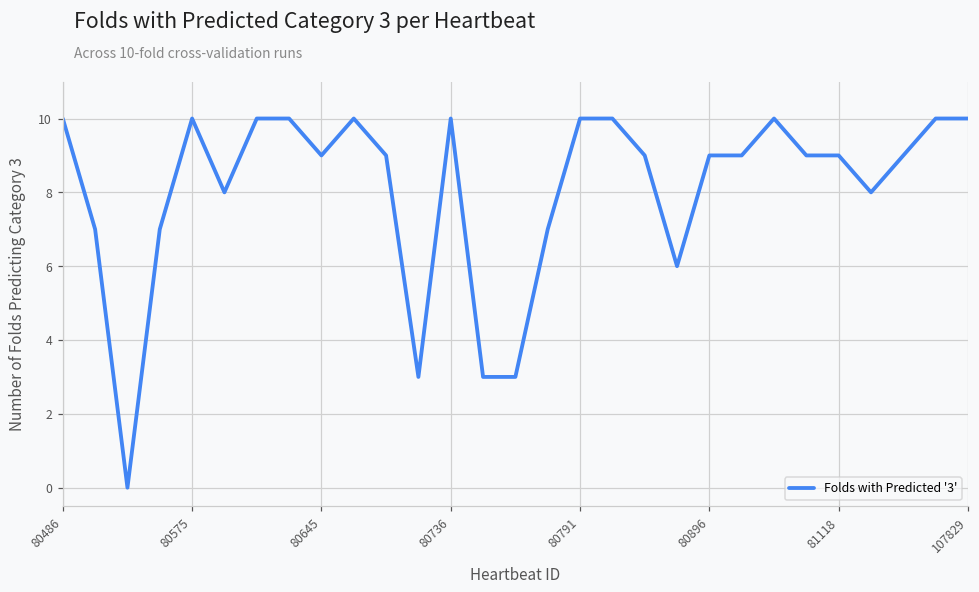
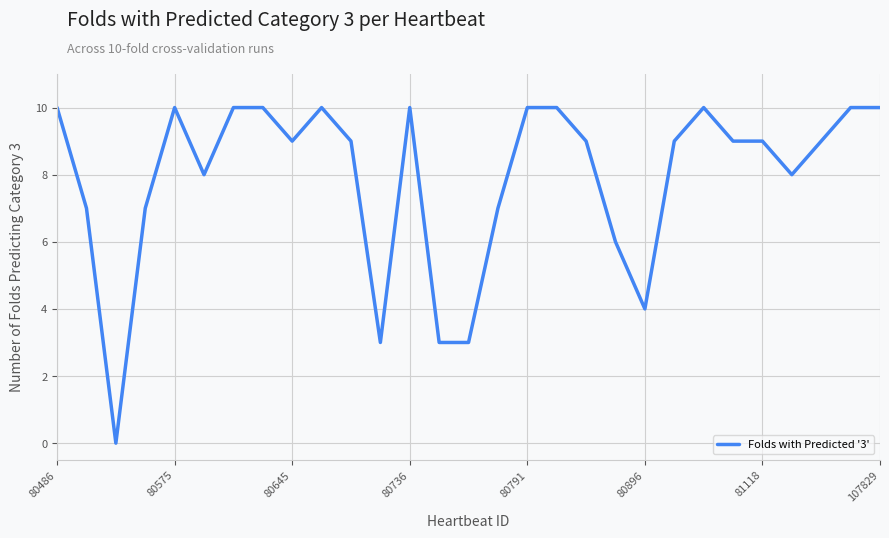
80896: 9 -> 4
